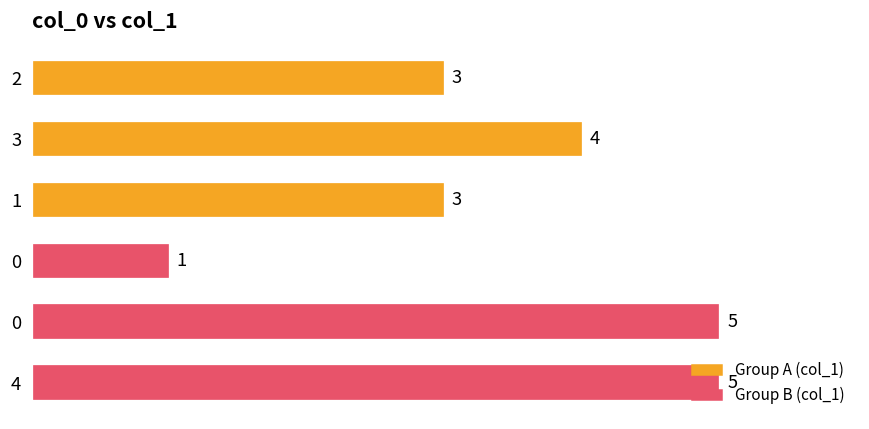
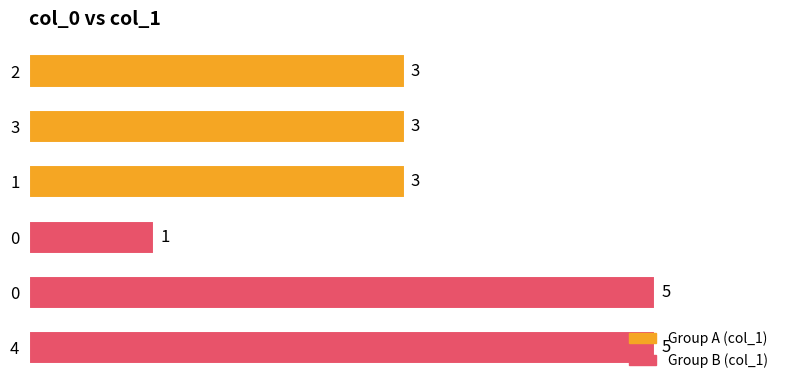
3: 4 -> 3
